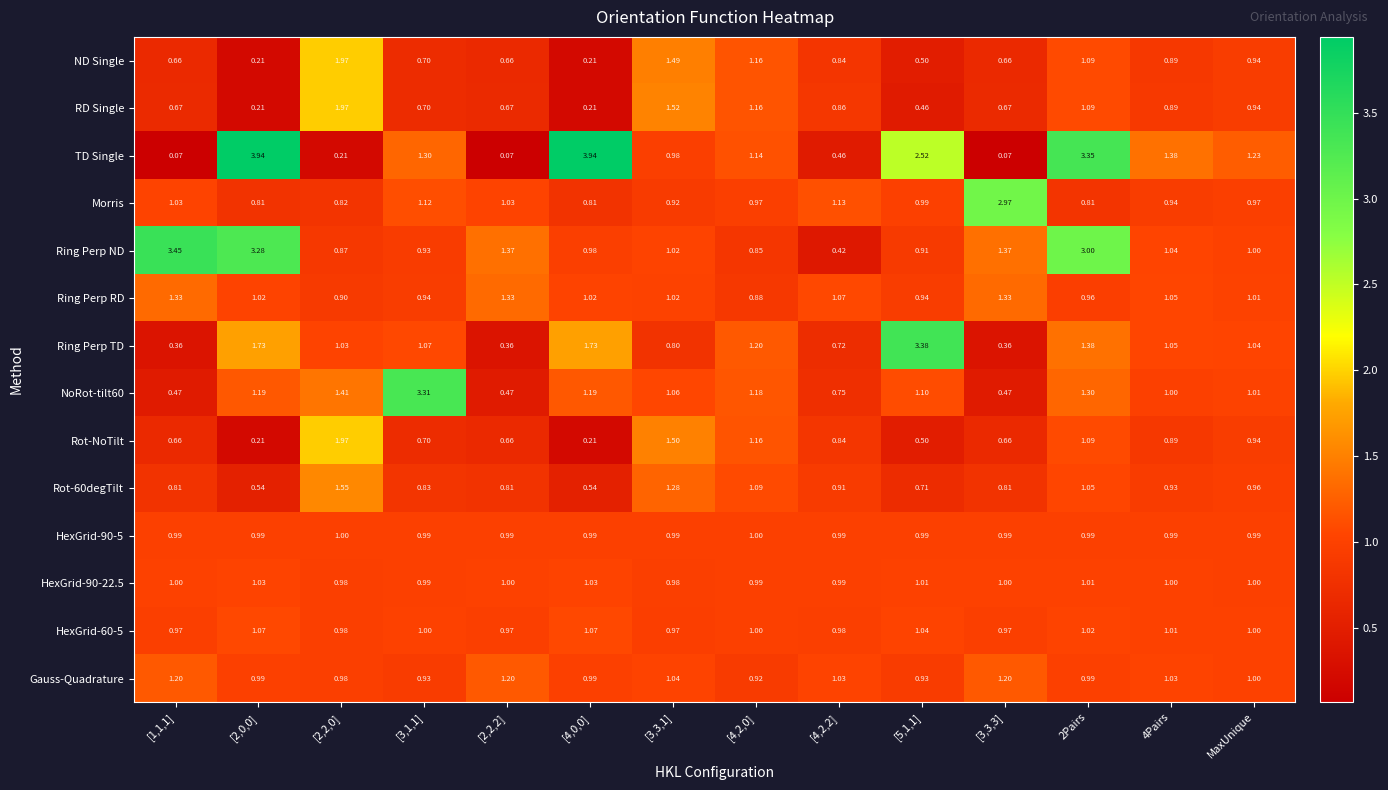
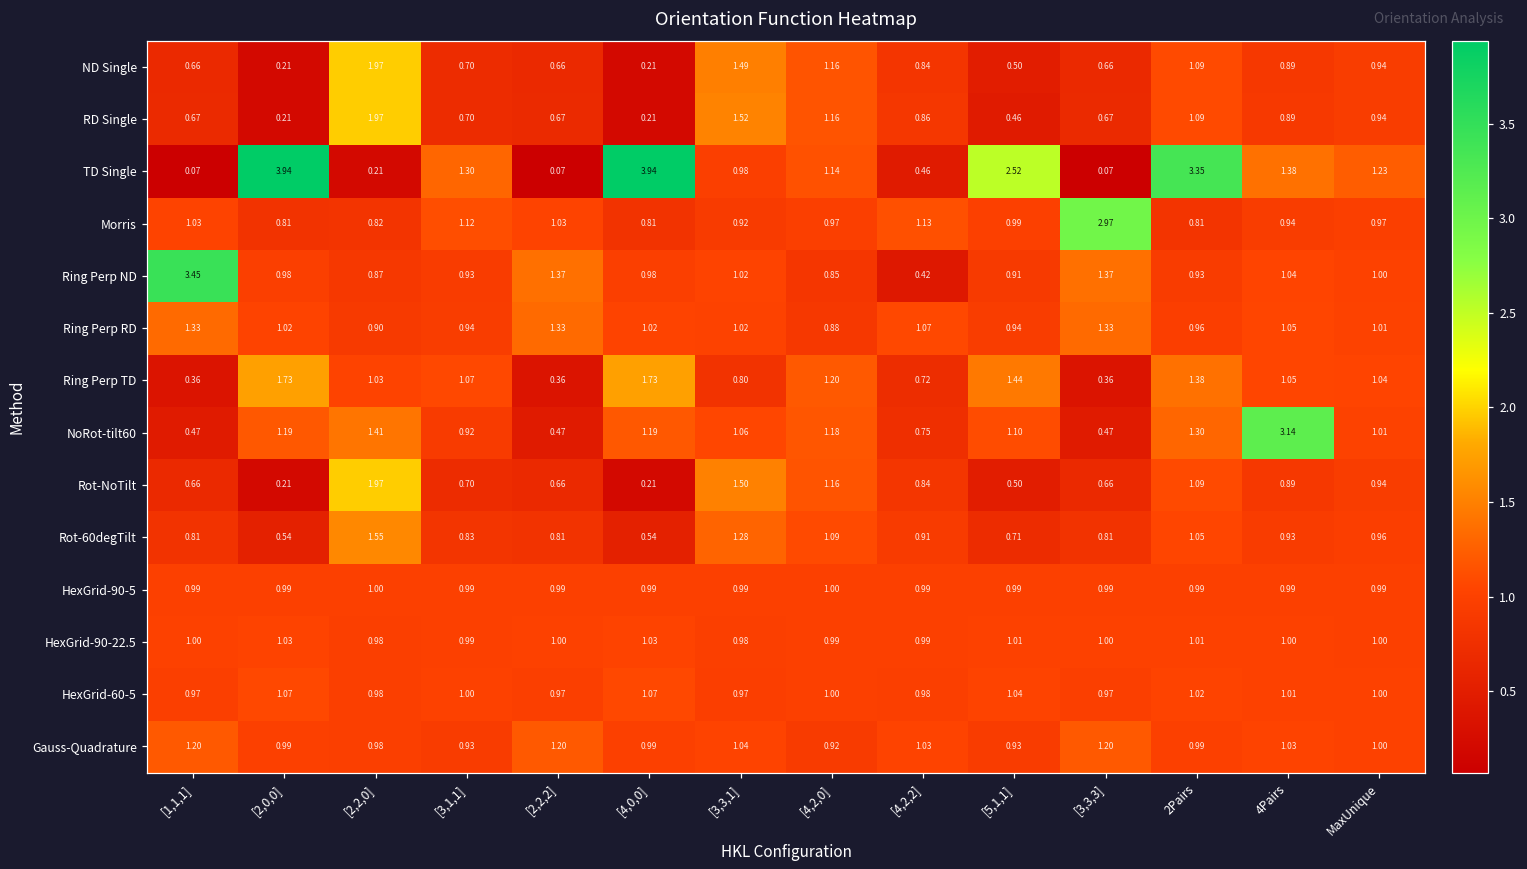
Ring Perp ND, [2,0,0]: 3.28 -> 0.98
Ring Perp ND, 2Pairs: 3.00 -> 0.93
Ring Perp TD, [5,1,1]: 3.38 -> 1.44
NoRot-tilt60, [3,1,1]: 3.31 -> 0.92
NoRot-tilt60, 4Pairs: 1.00 -> 3.14
